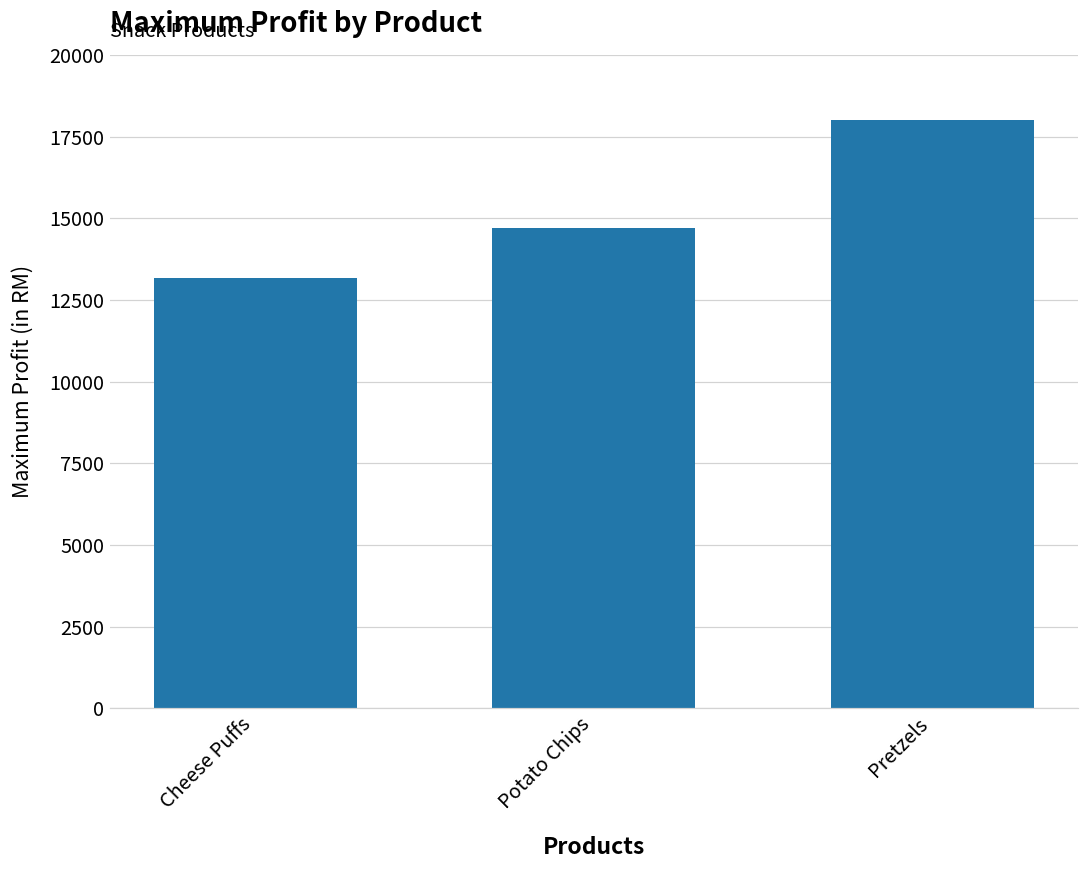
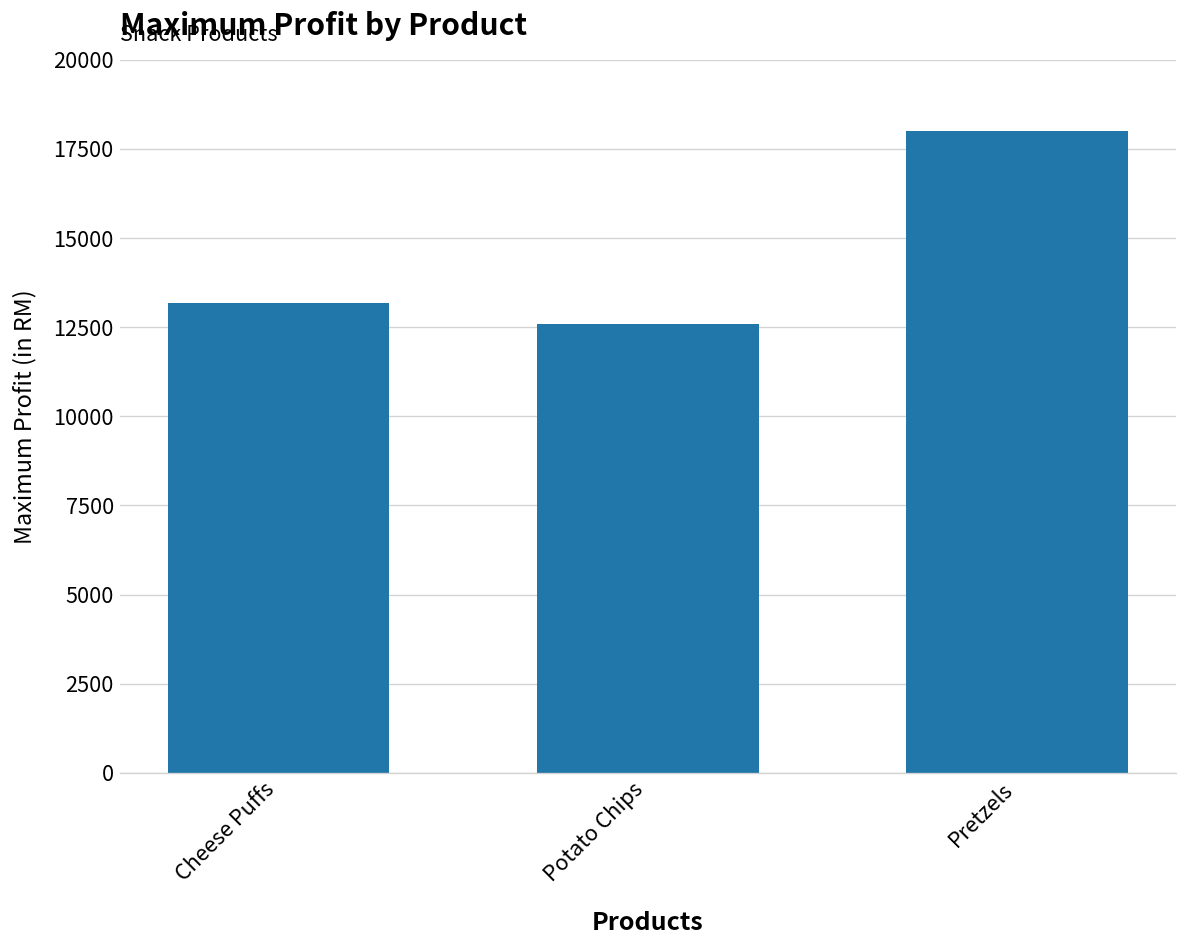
Potato Chips: 14700 -> 12600
